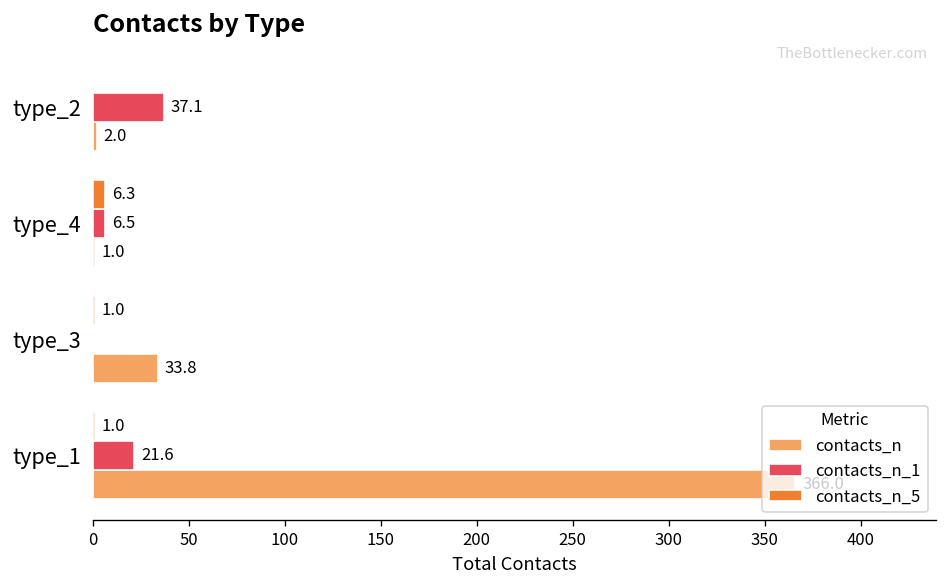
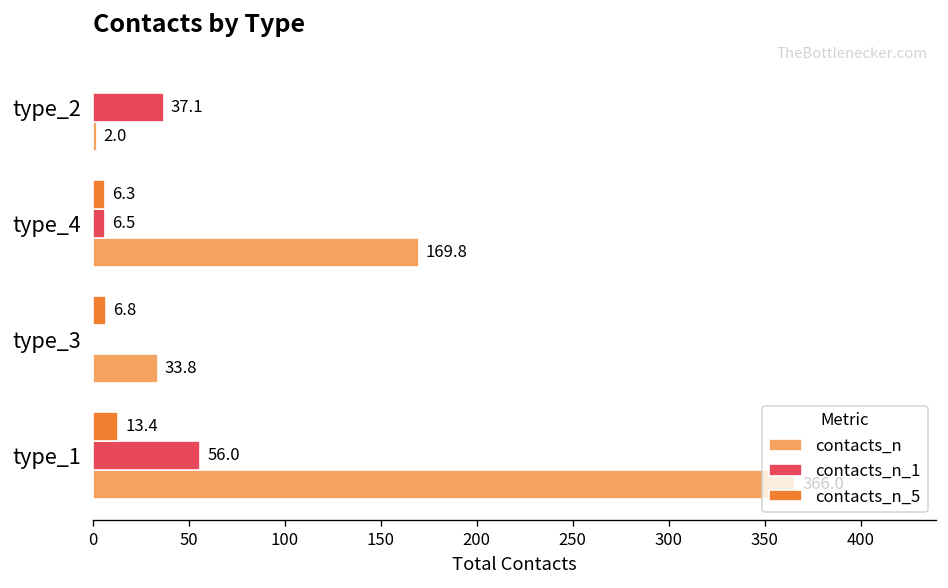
contacts_n, type_4: 1.0 -> 169.8
contacts_n_5, type_3: 1.0 -> 6.8
contacts_n_5, type_1: 1.0 -> 13.4
contacts_n_1, type_1: 21.6 -> 56.0
